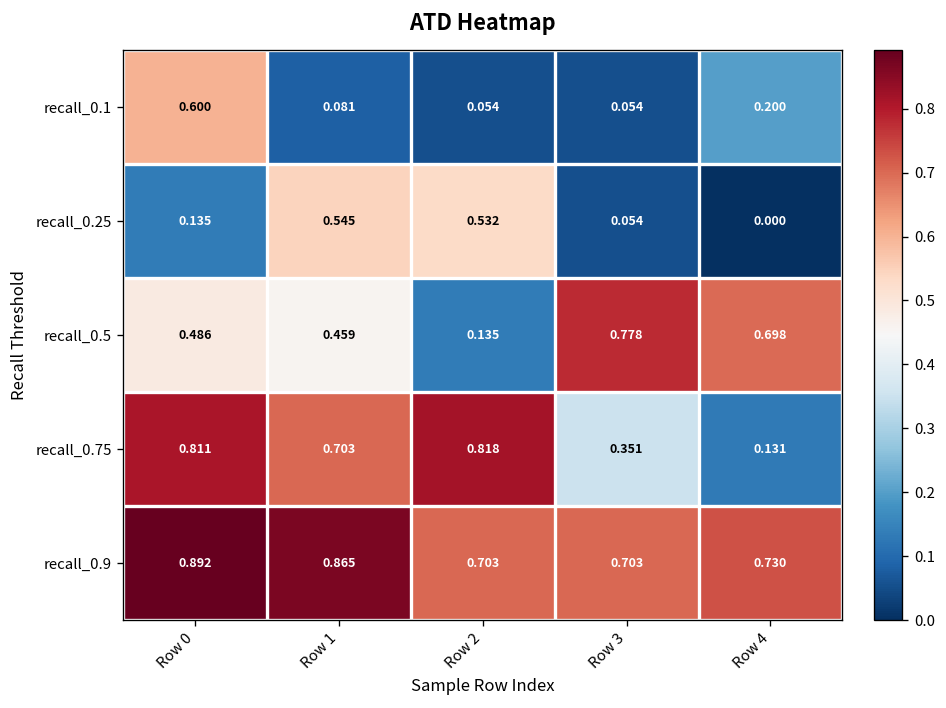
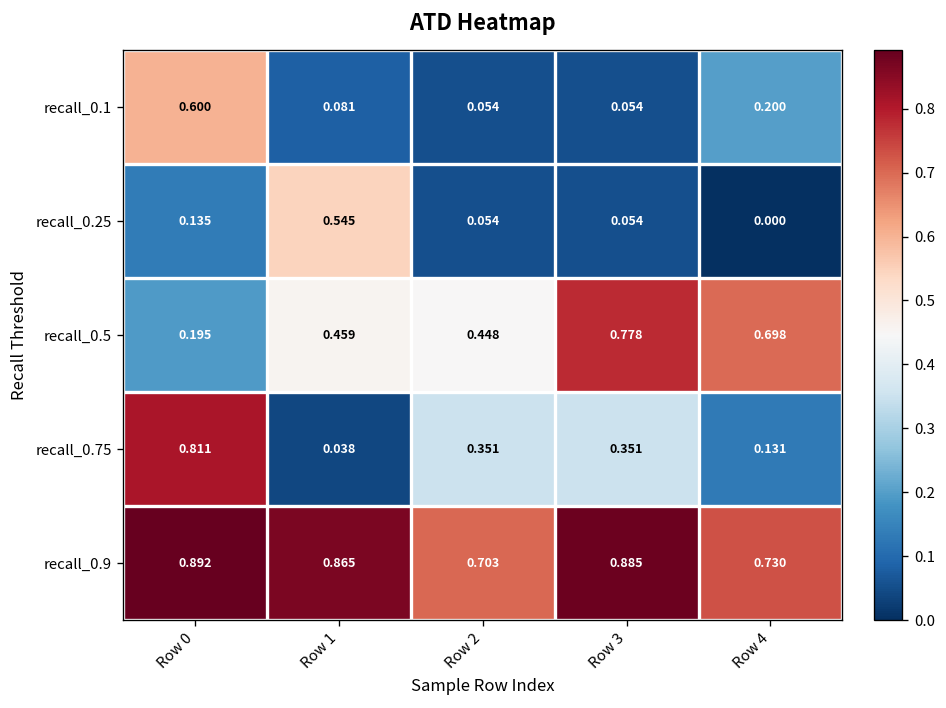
recall_0.25, Row 2: 0.532 -> 0.054
recall_0.5, Row 0: 0.486 -> 0.195
recall_0.5, Row 2: 0.135 -> 0.448
recall_0.75, Row 1: 0.703 -> 0.038
recall_0.75, Row 2: 0.818 -> 0.351
recall_0.9, Row 3: 0.703 -> 0.885
